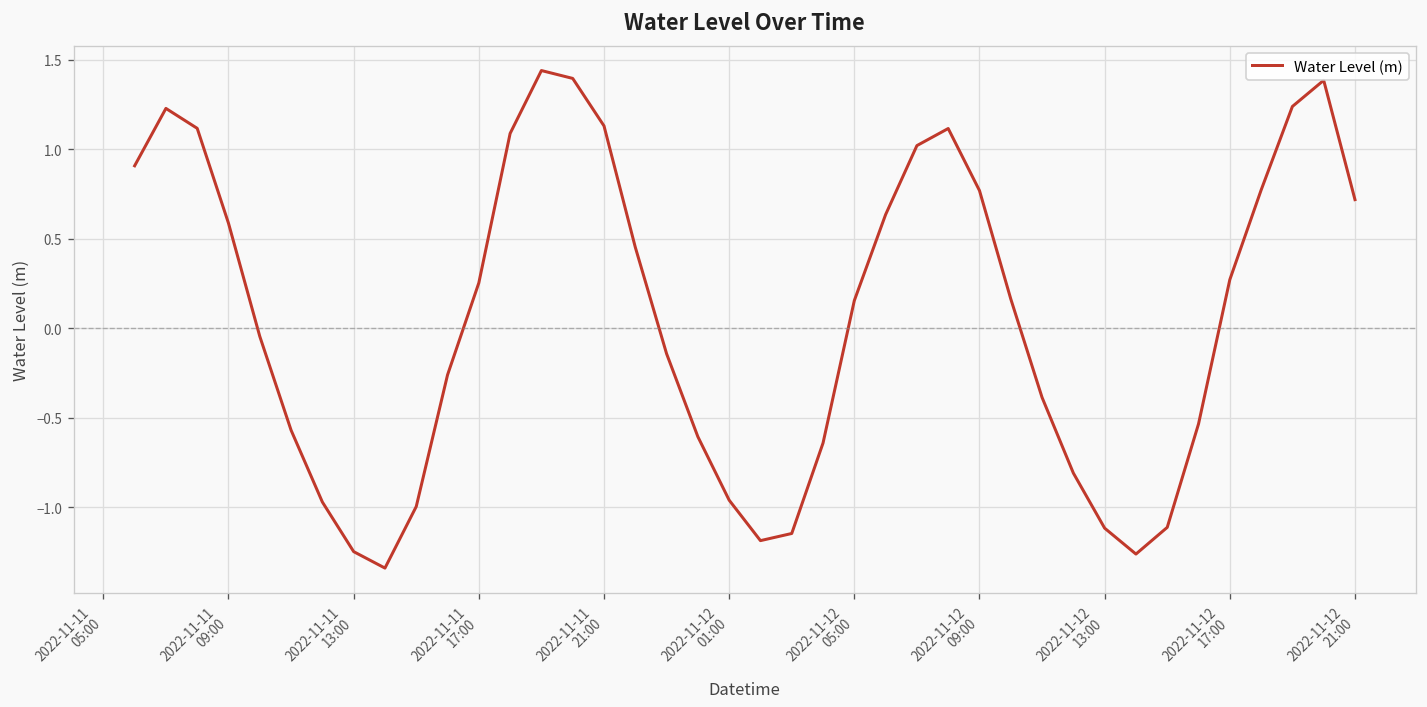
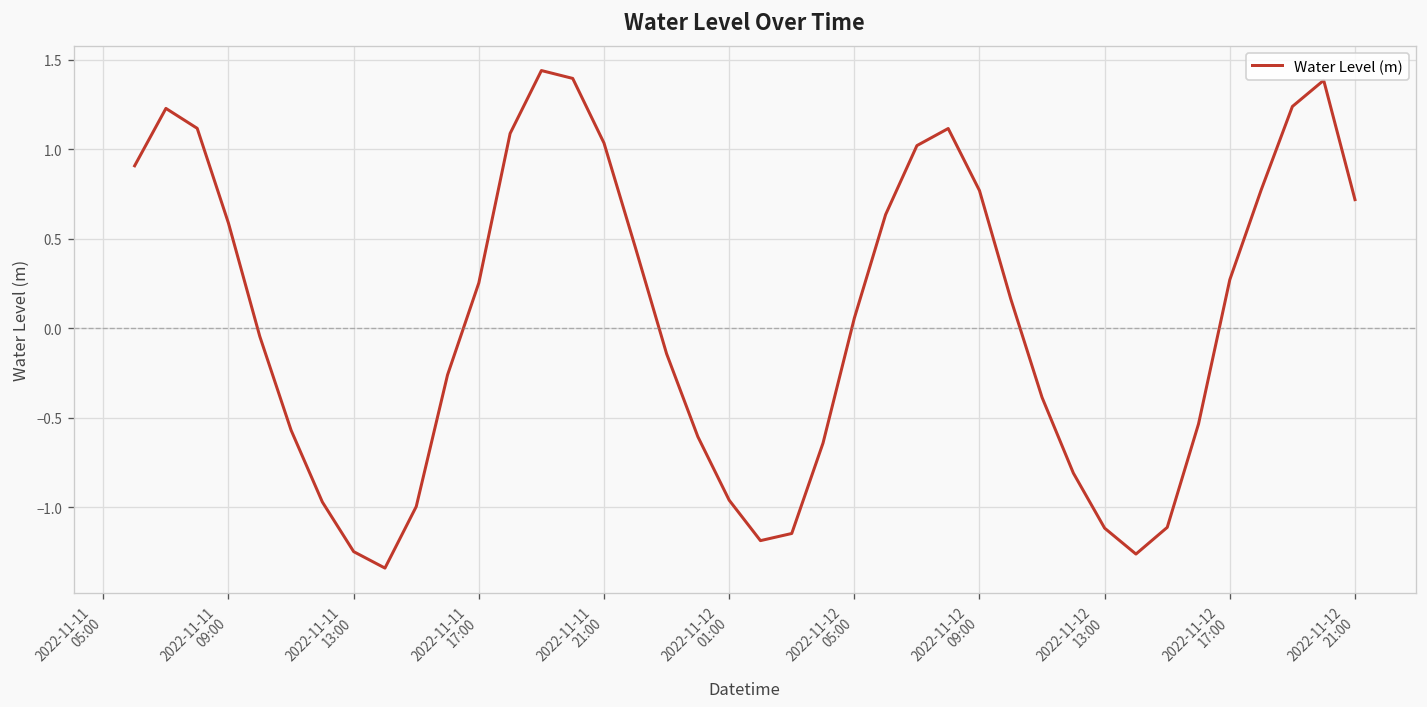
2022-11-11 21:00: 1.13 -> 1.04
2022-11-12 05:00: 0.16 -> 0.06
